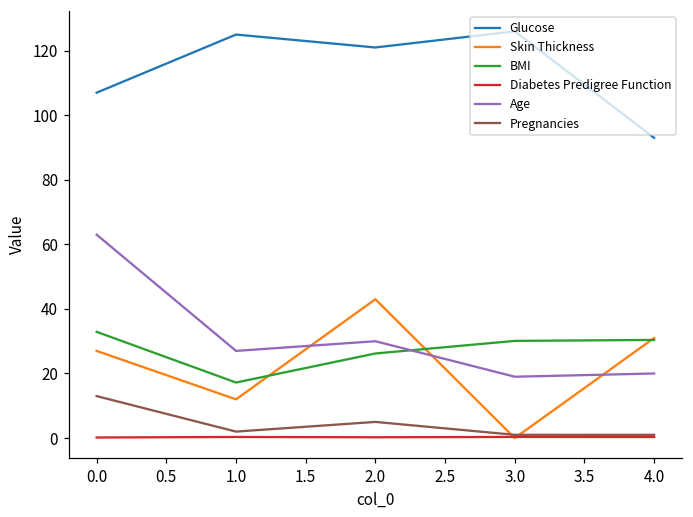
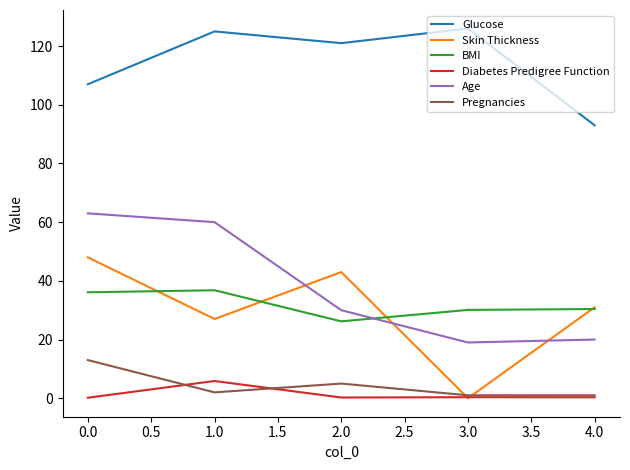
Skin Thickness, 0.0: 27 -> 48
BMI, 0.0: 33 -> 36
Skin Thickness, 1.0: 12 -> 27
BMI, 1.0: 17 -> 37
Diabetes Predigree Function, 1.0: 0 -> 6
Age, 1.0: 27 -> 60
